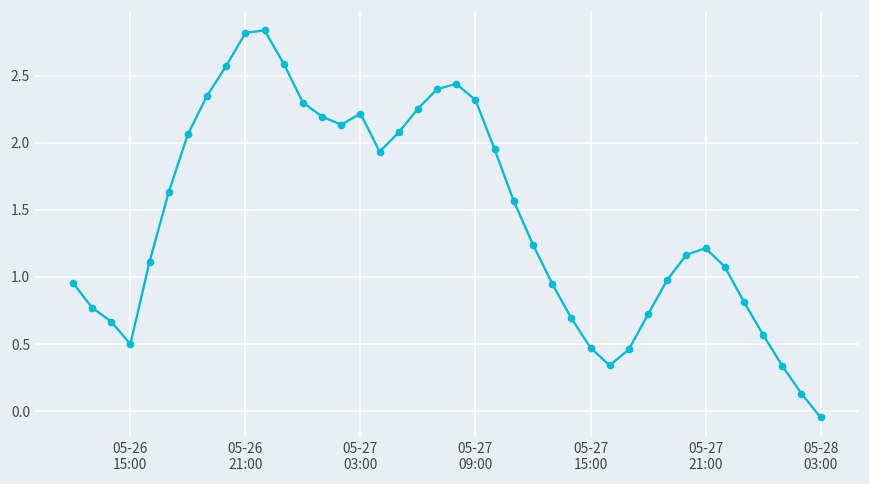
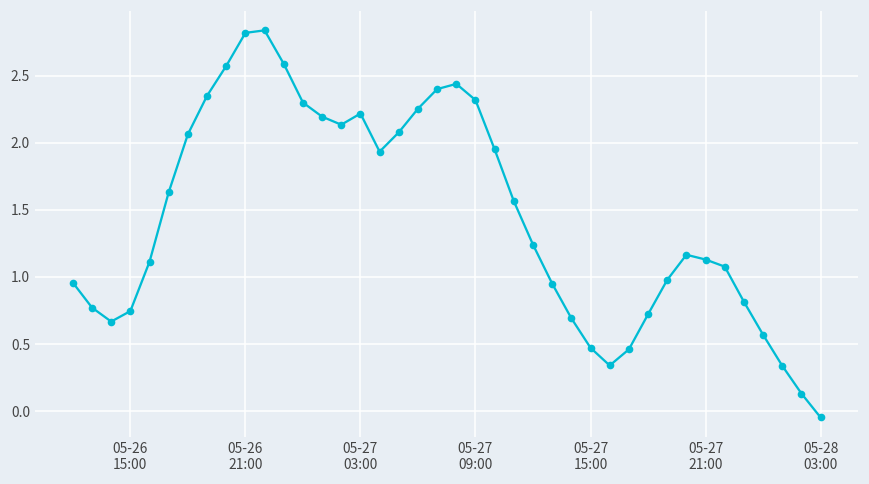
05-26 15:00: 0.50 -> 0.75
05-27 21:00: 1.21 -> 1.13
